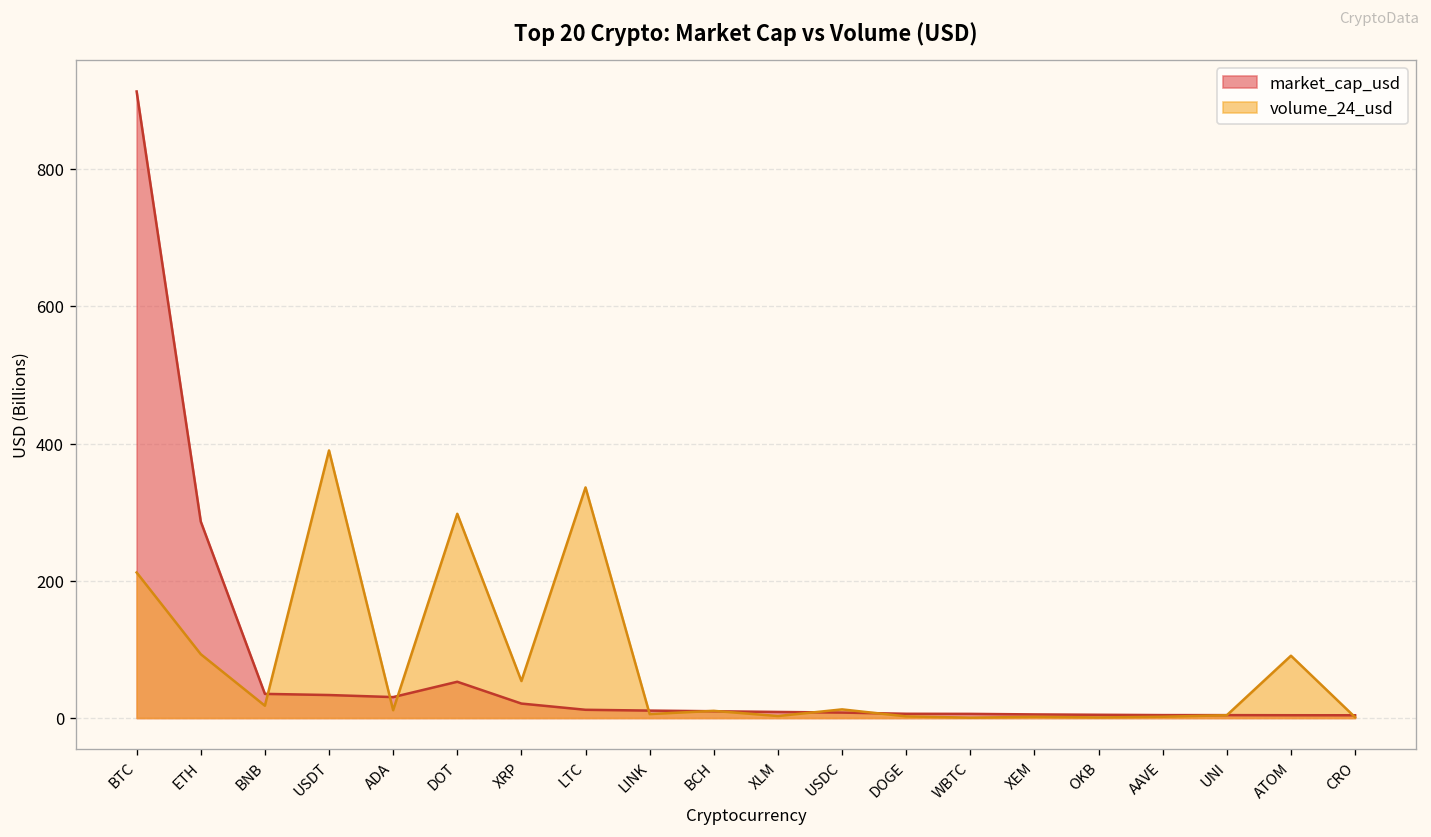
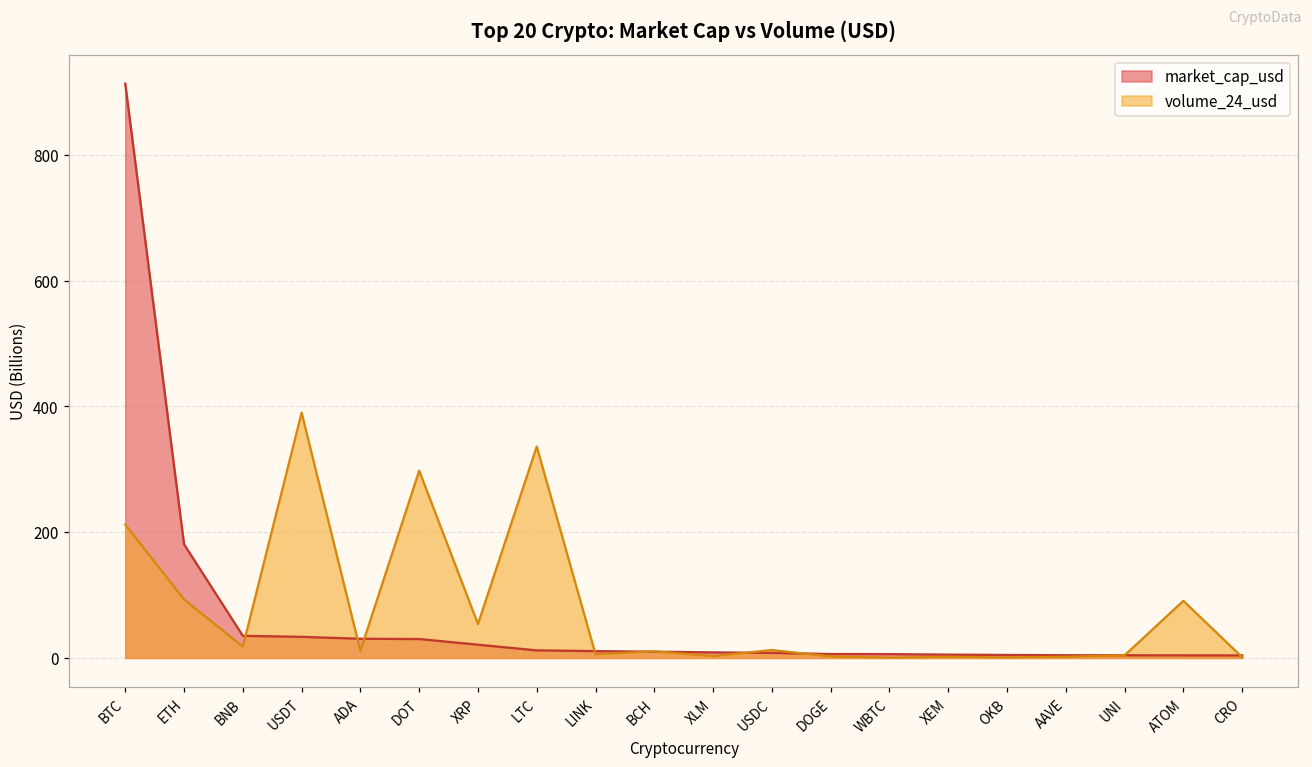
market_cap_usd, ETH: 290 -> 180
market_cap_usd, DOT: 50 -> 30
